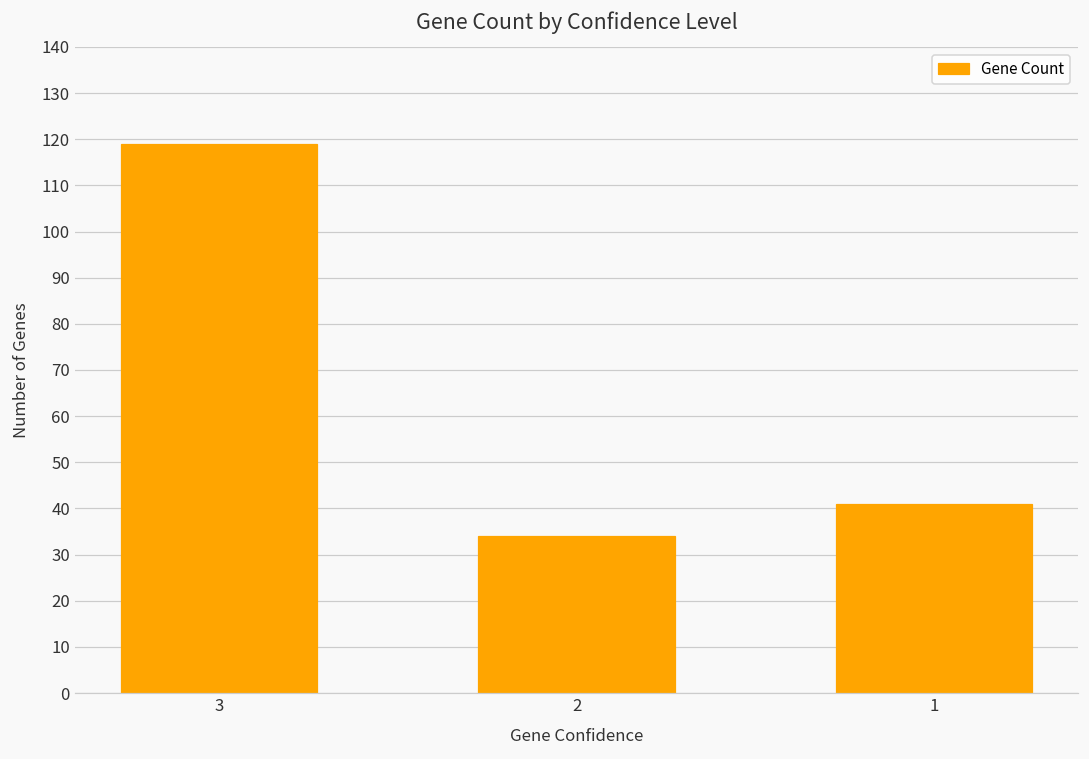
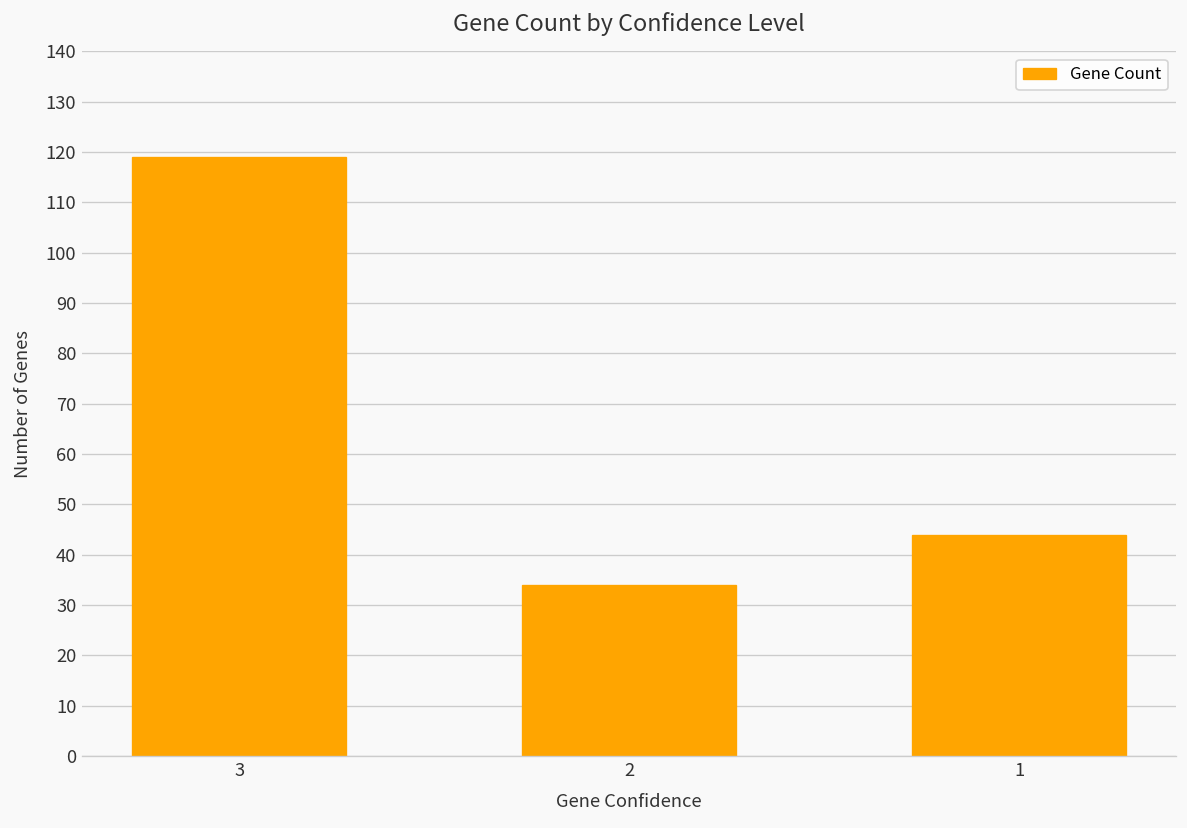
1: 41 -> 44
